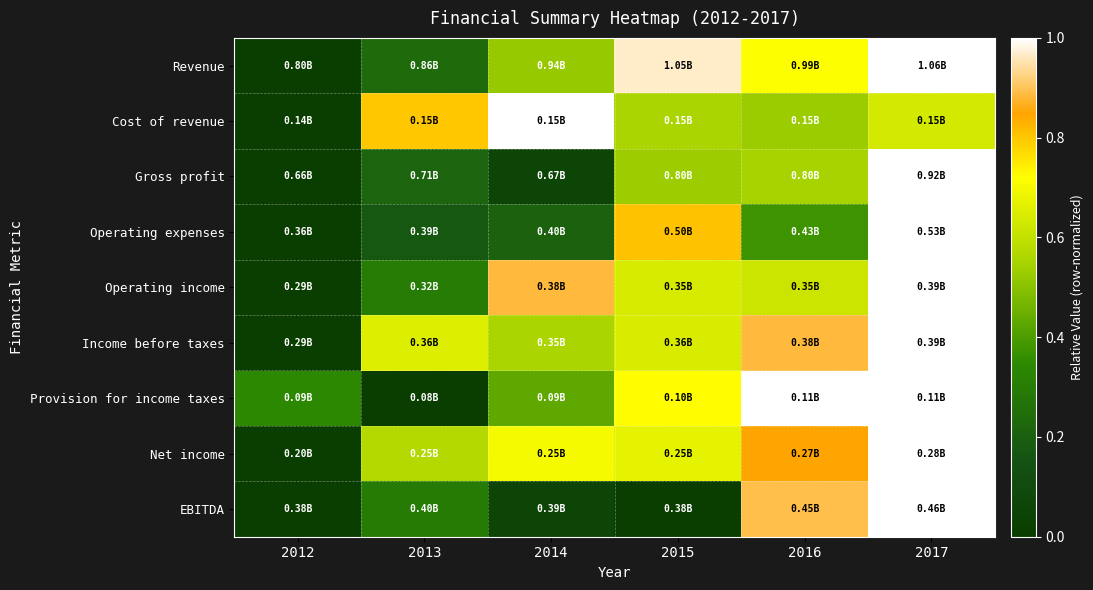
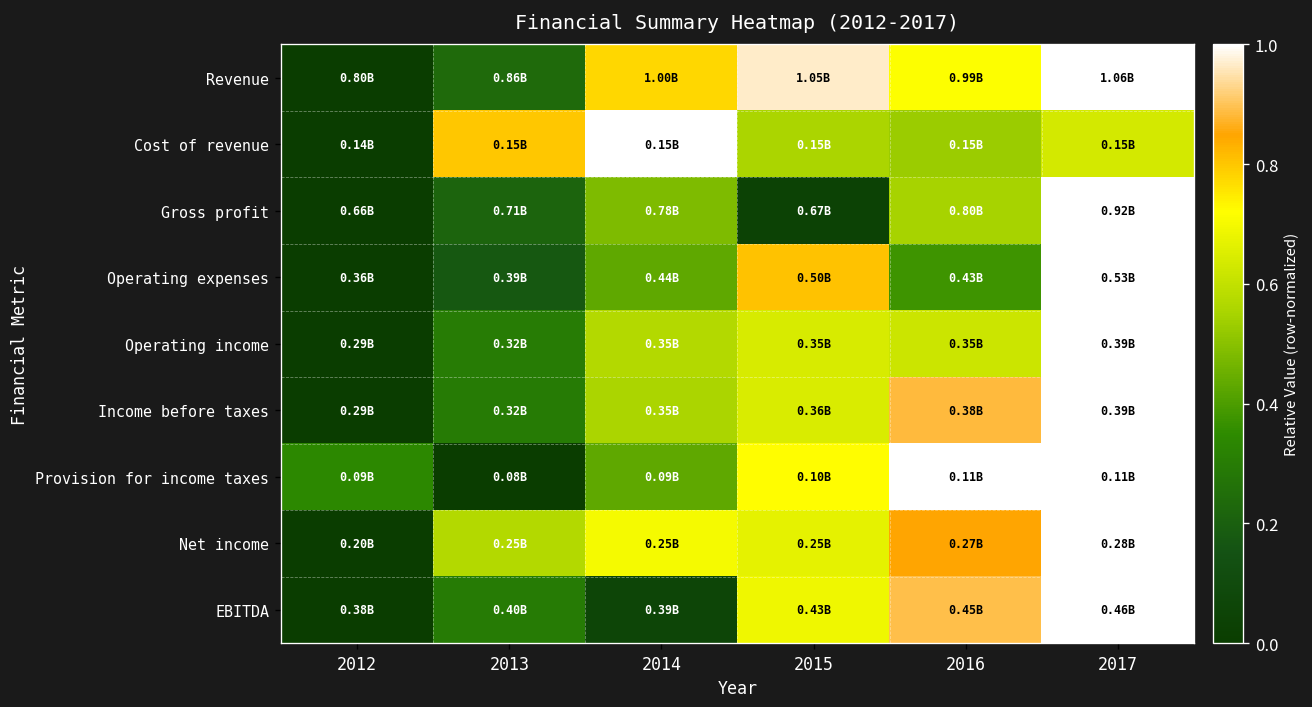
Revenue, 2014: 0.94B -> 1.00B
Gross profit, 2014: 0.67B -> 0.78B
Gross profit, 2015: 0.80B -> 0.67B
Operating expenses, 2014: 0.40B -> 0.44B
Operating income, 2014: 0.38B -> 0.35B
Income before taxes, 2013: 0.36B -> 0.32B
EBITDA, 2015: 0.38B -> 0.43B
